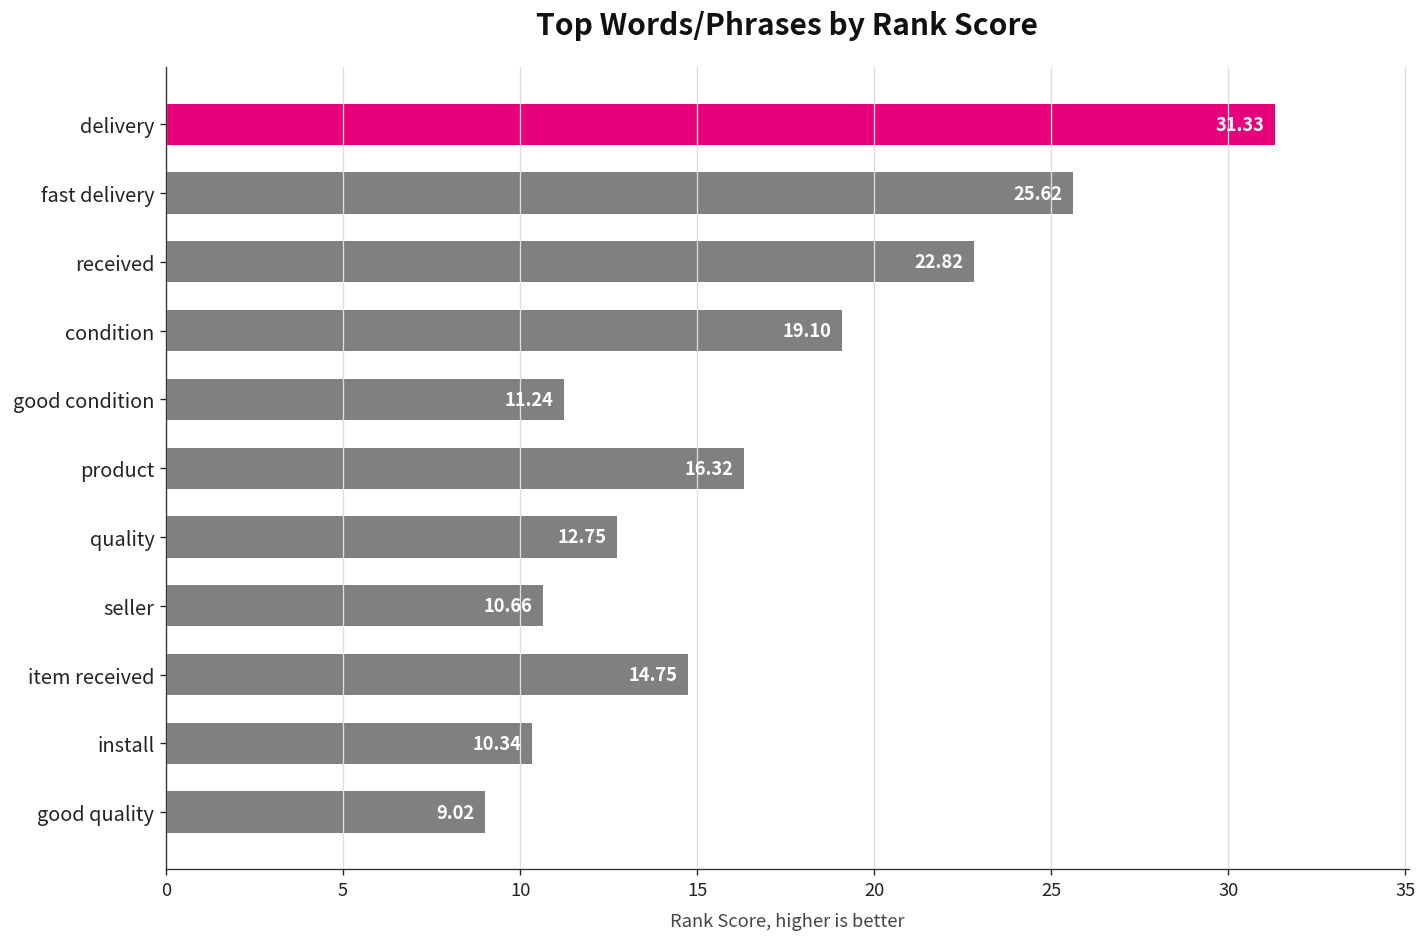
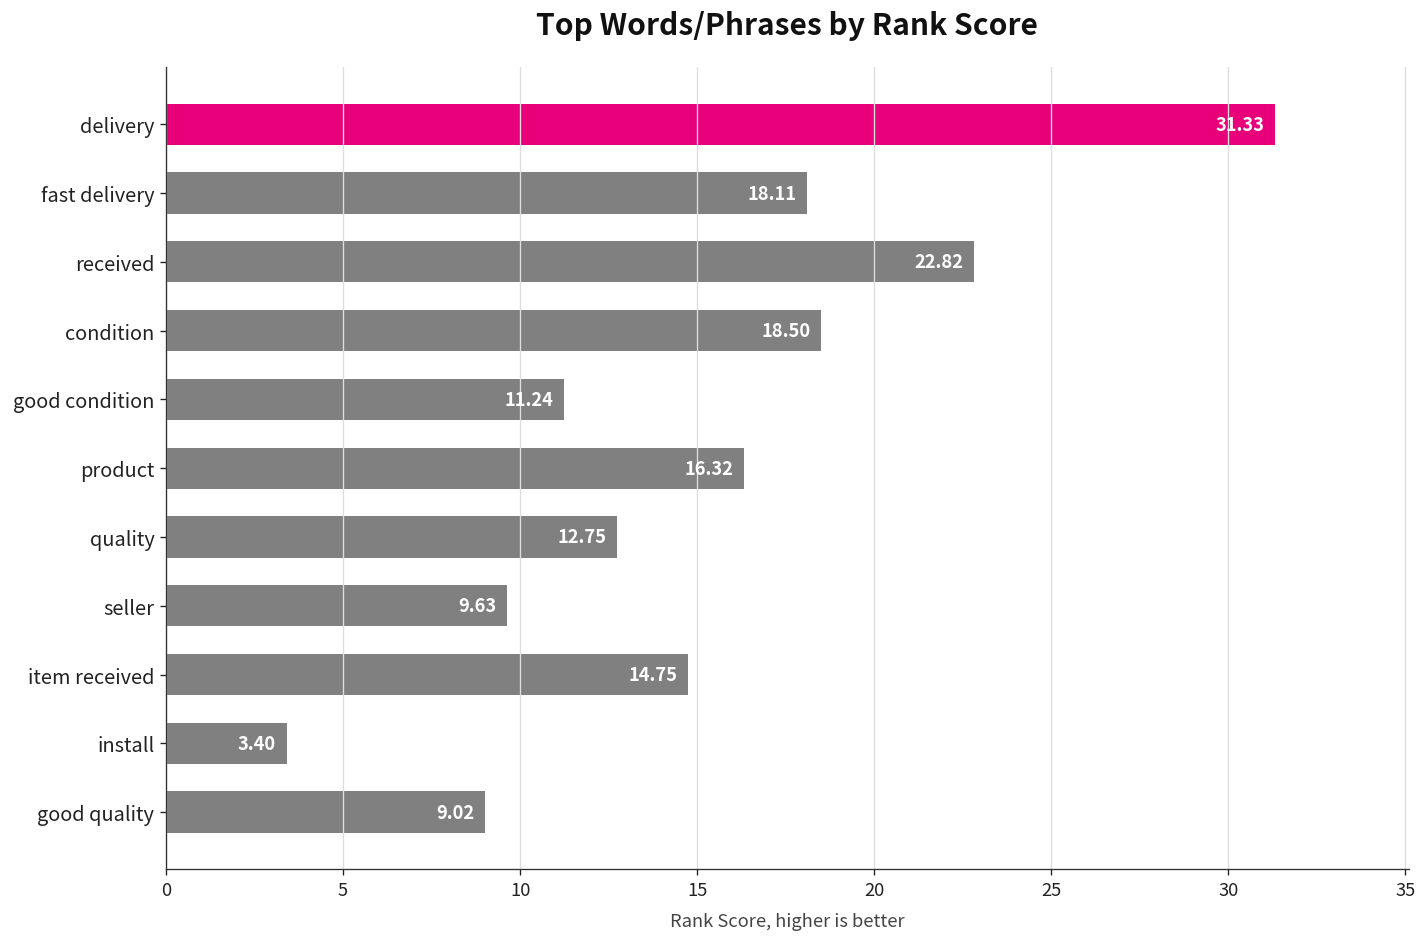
fast delivery: 25.62 -> 18.11
condition: 19.10 -> 18.50
seller: 10.66 -> 9.63
install: 10.34 -> 3.40
